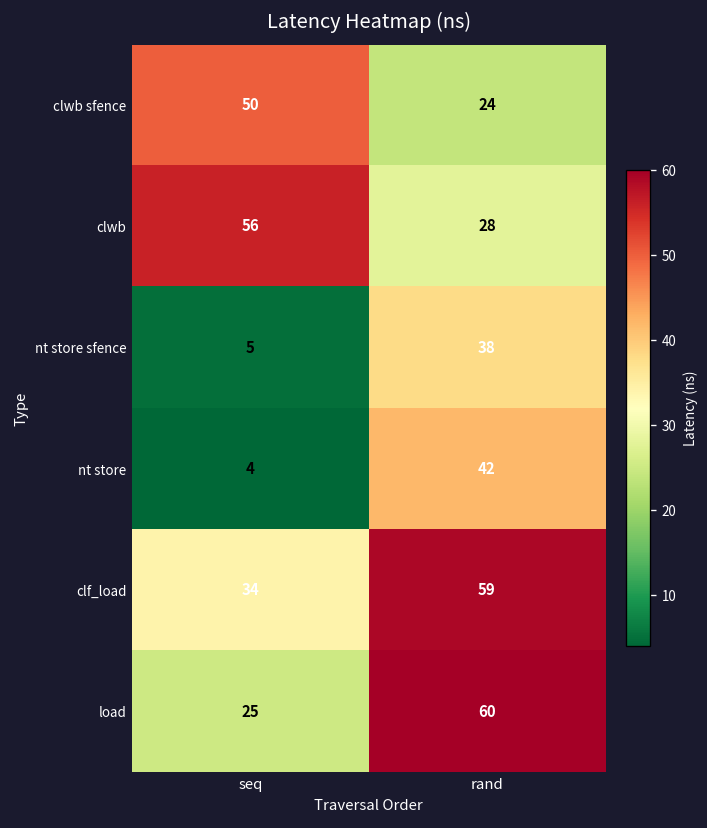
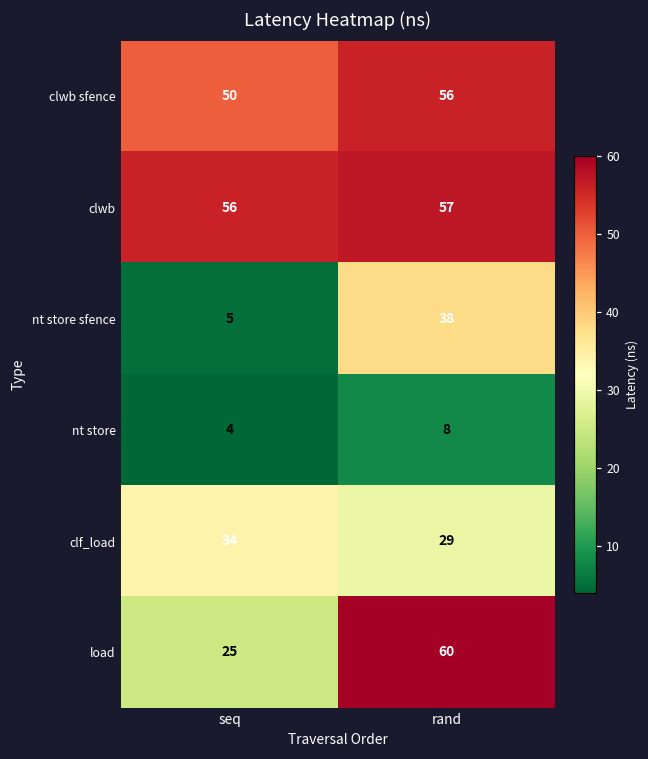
clwb sfence, rand: 24 -> 56
clwb, rand: 28 -> 57
nt store, rand: 42 -> 8
clf_load, rand: 59 -> 29
